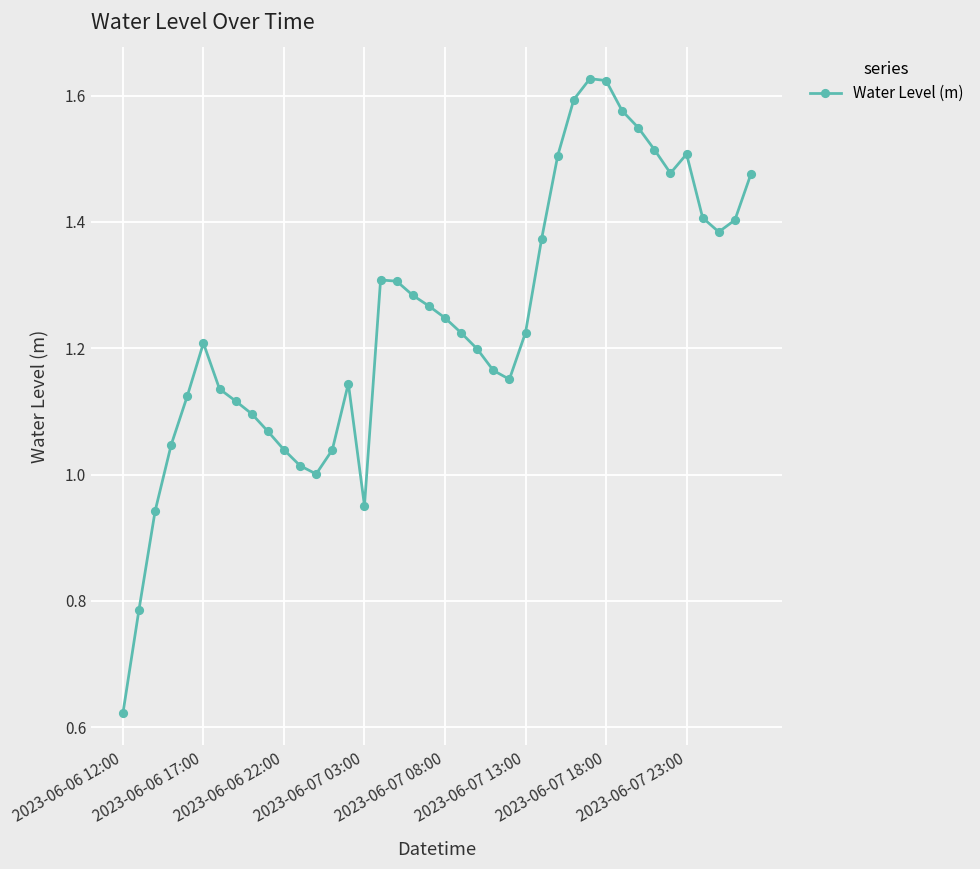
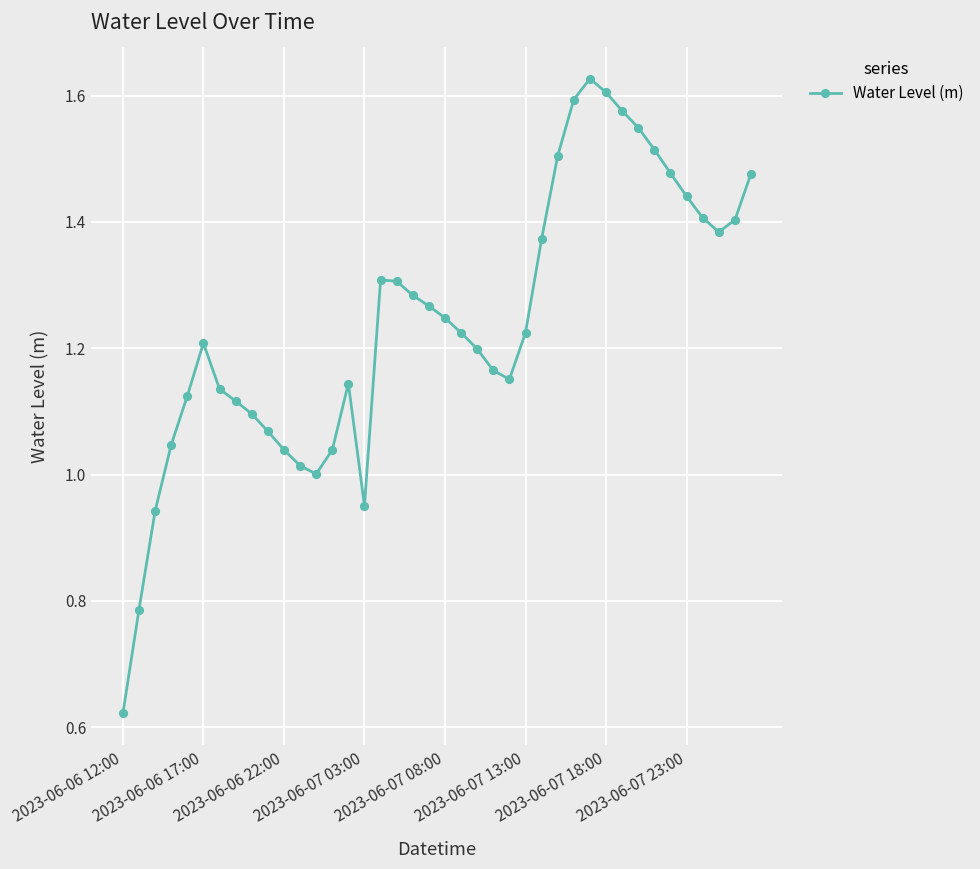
2023-06-07 18:00: 1.62 -> 1.61
2023-06-07 23:00: 1.51 -> 1.44
